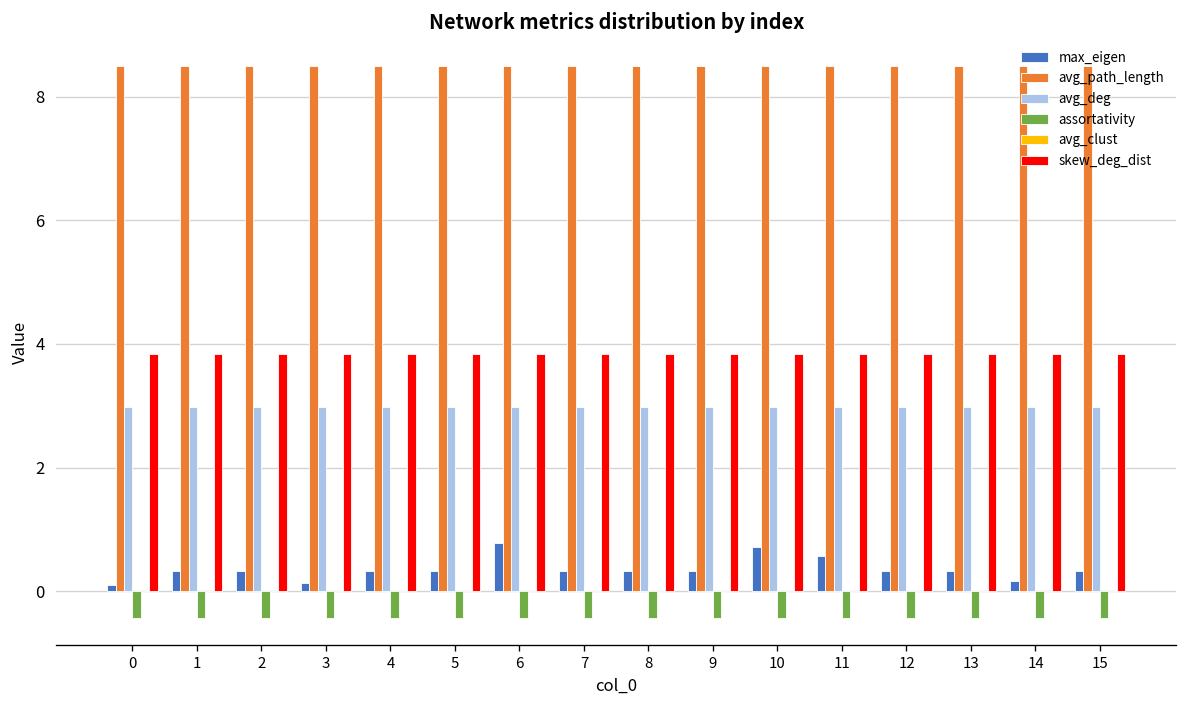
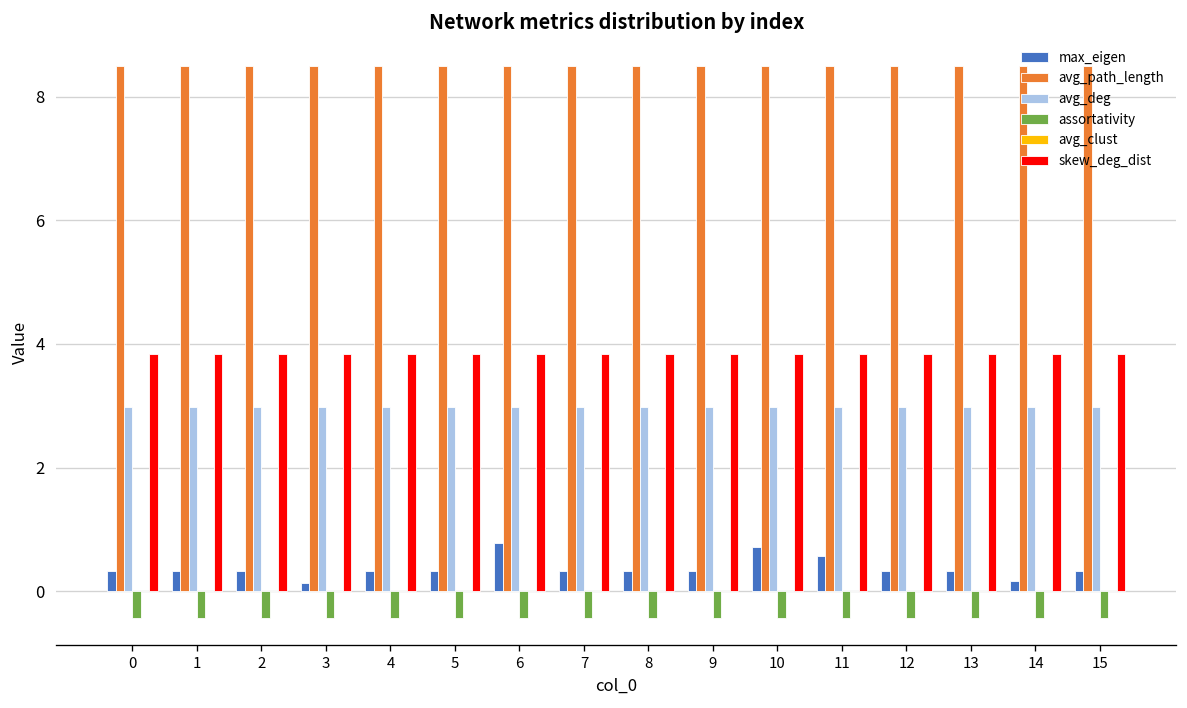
max_eigen, 0: 0.1 -> 0.3
